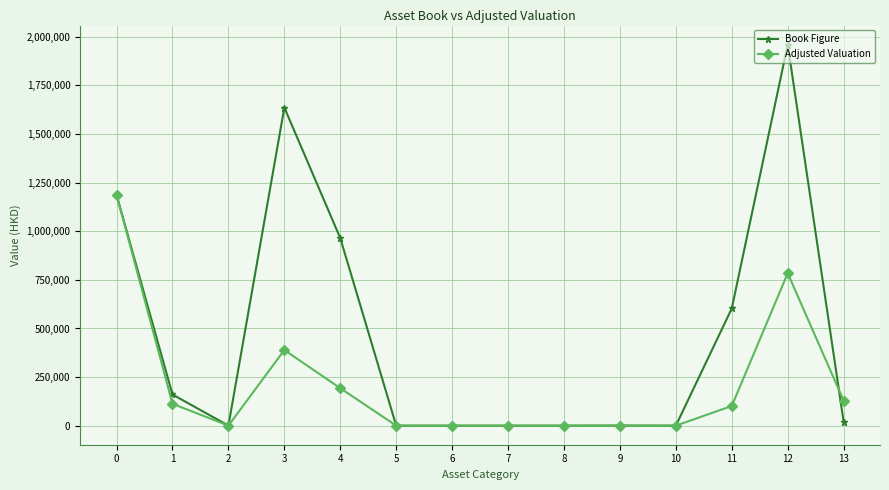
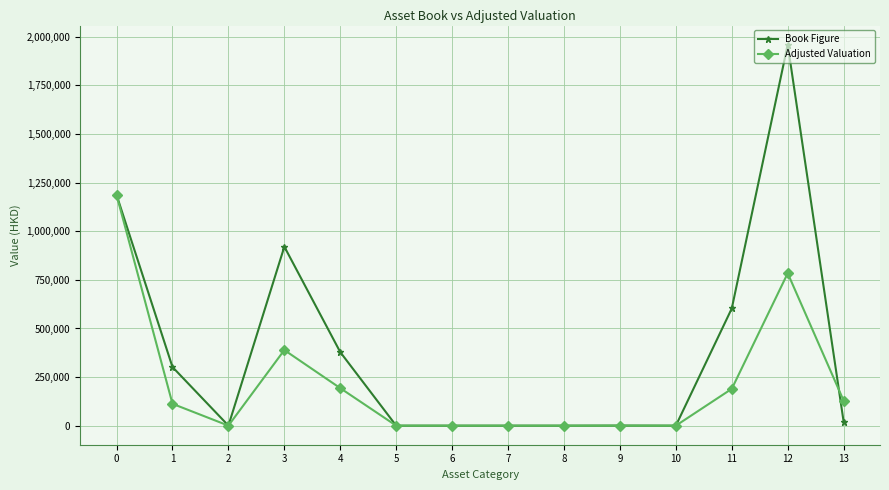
Book Figure, 1: 160,000 -> 300,000
Book Figure, 3: 1,640,000 -> 920,000
Book Figure, 4: 960,000 -> 380,000
Adjusted Valuation, 11: 100,000 -> 190,000
